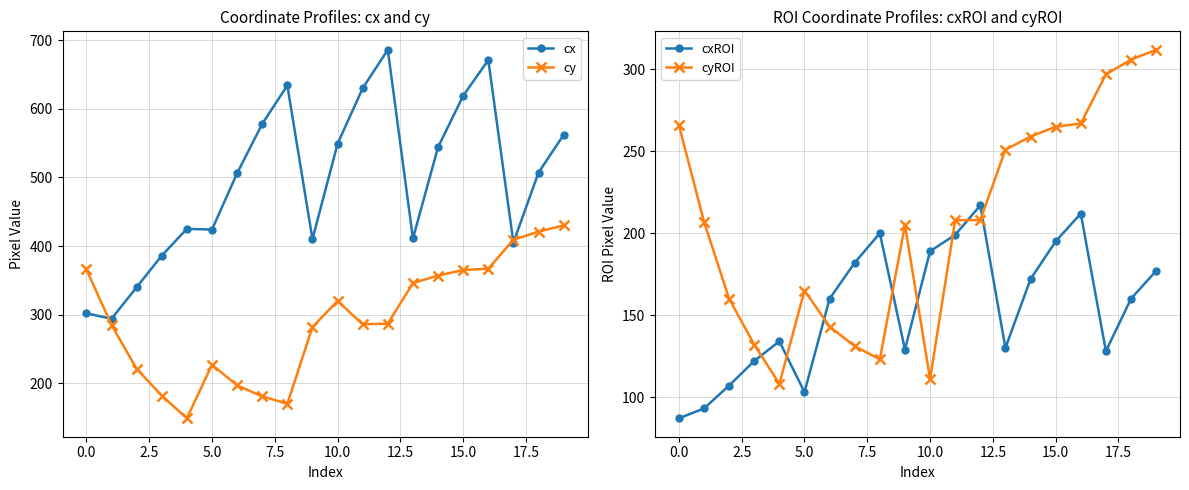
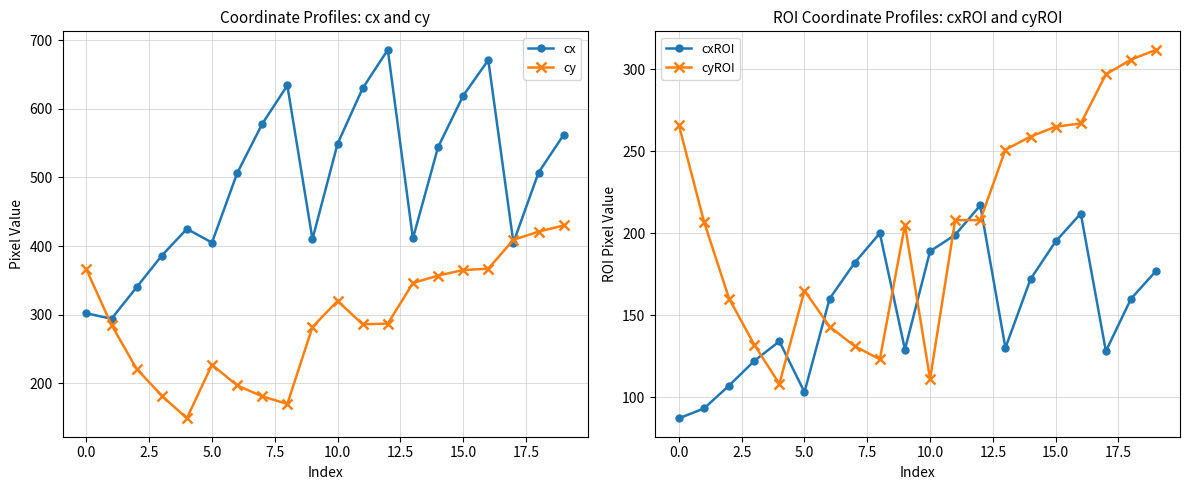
Coordinate Profiles: cx and cy, cx, 5.0: 420 -> 410
